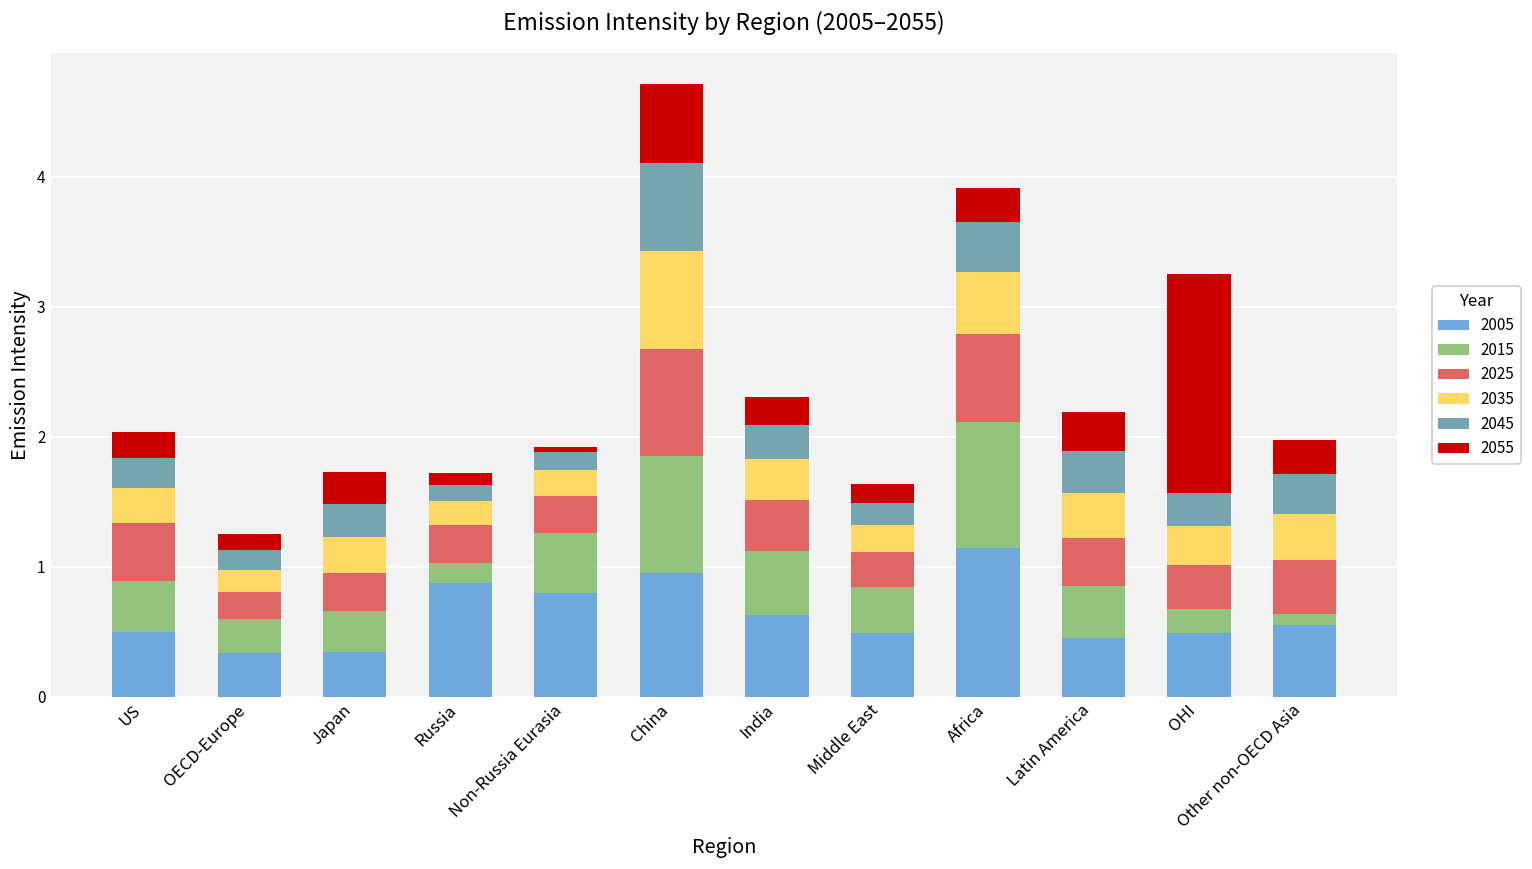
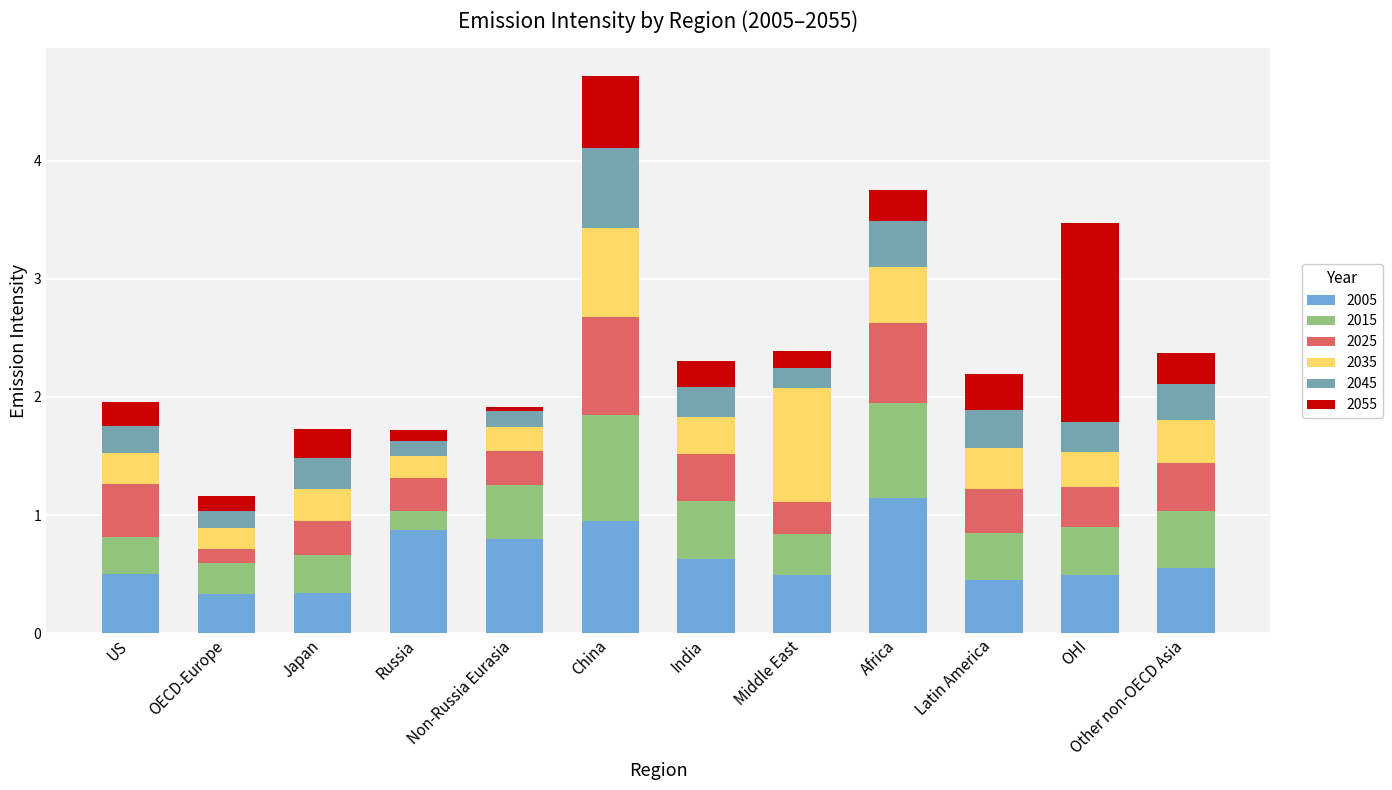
2015, US: 0.39 -> 0.31
2025, OECD-Europe: 0.21 -> 0.12
2035, Middle East: 0.21 -> 0.97
2015, Africa: 0.97 -> 0.81
2015, OHI: 0.18 -> 0.40
2015, Other non-OECD Asia: 0.08 -> 0.48
